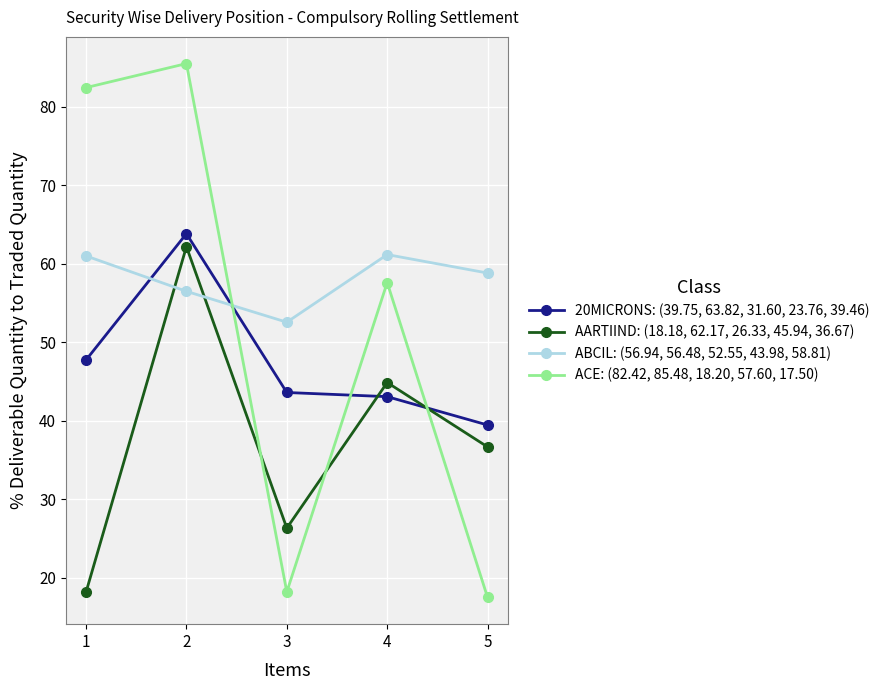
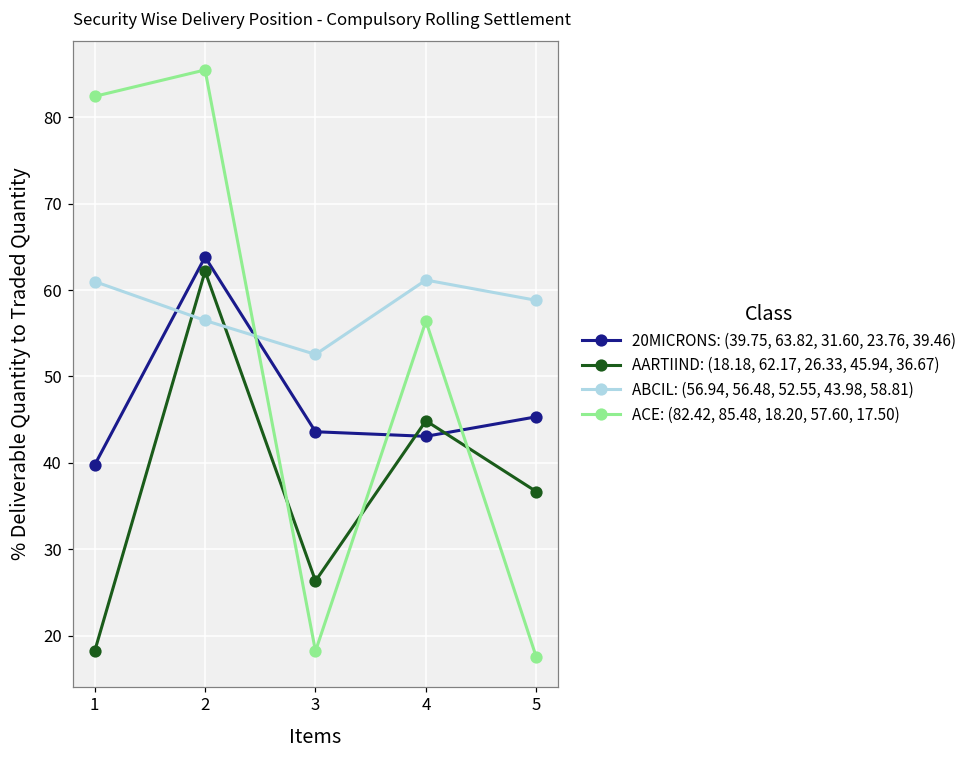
20MICRONS: (39.75, 63.82, 31.60, 23.76, 39.46), 1: 48 -> 40
ACE: (82.42, 85.48, 18.20, 57.60, 17.50), 4: 58 -> 56
20MICRONS: (39.75, 63.82, 31.60, 23.76, 39.46), 5: 39 -> 45
